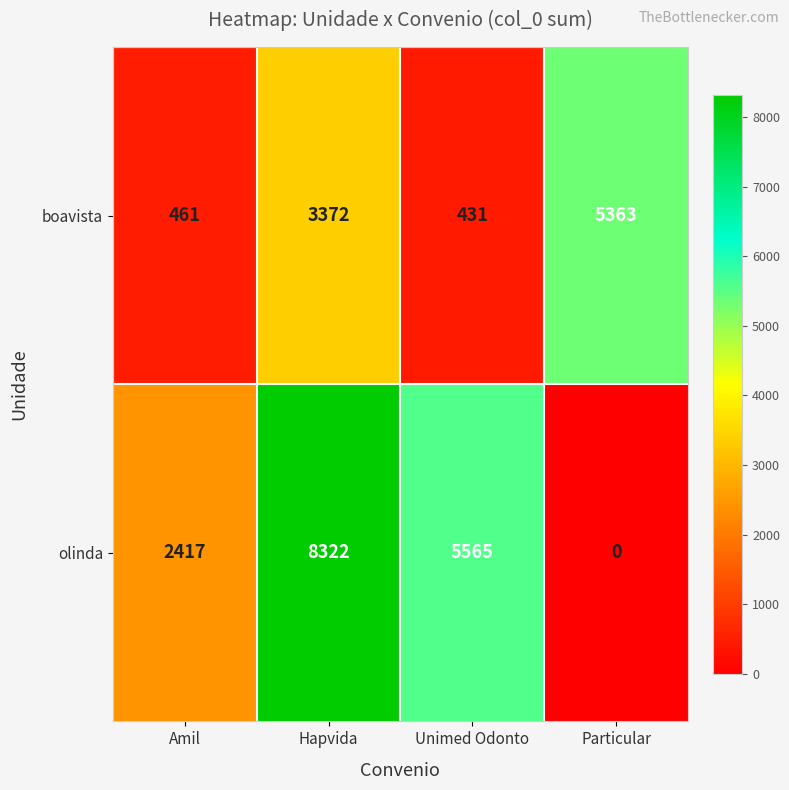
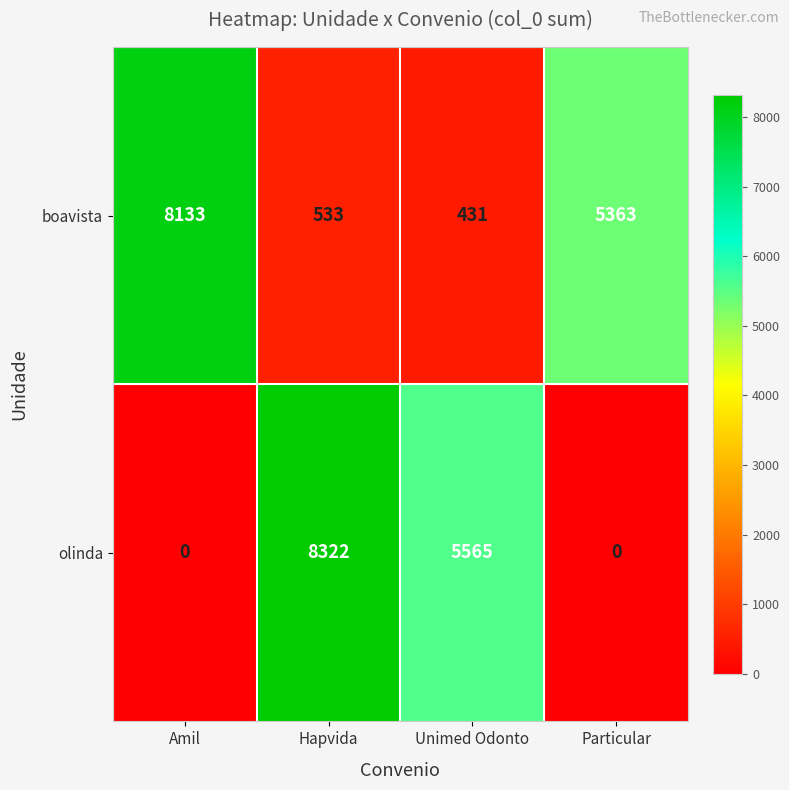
boavista, Amil: 461 -> 8133
boavista, Hapvida: 3372 -> 533
olinda, Amil: 2417 -> 0
